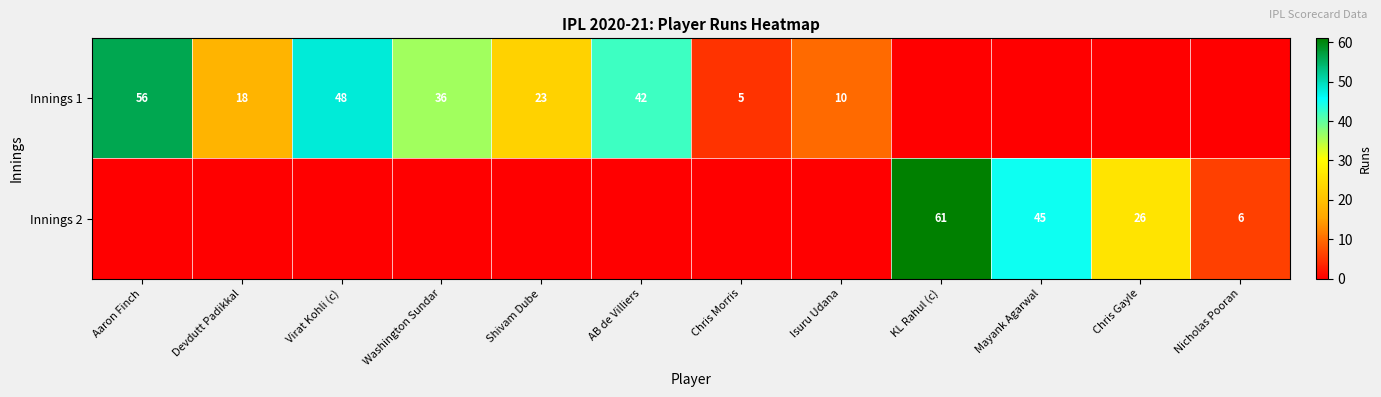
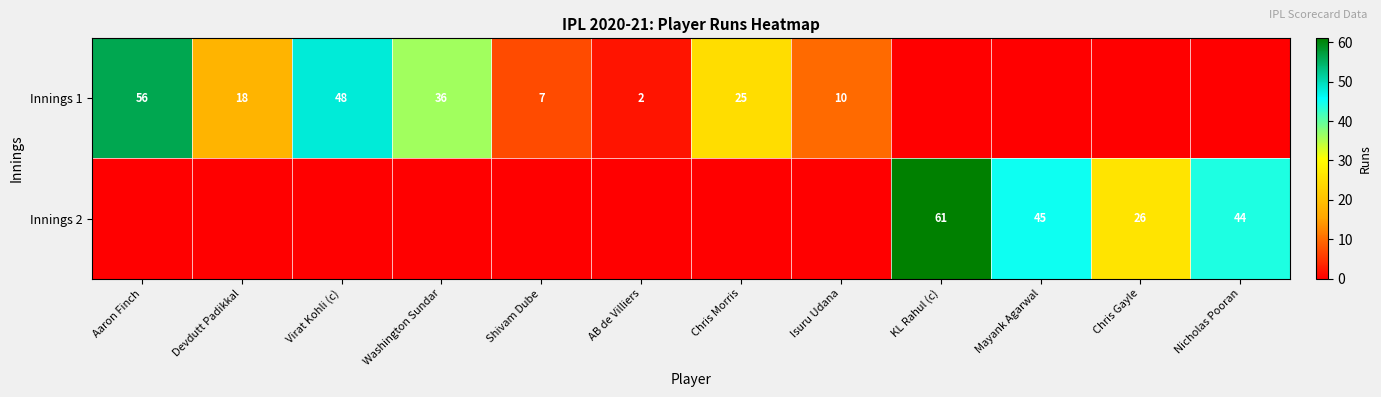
Innings 1, Shivam Dube: 23 -> 7
Innings 1, AB de Villiers: 42 -> 2
Innings 1, Chris Morris: 5 -> 25
Innings 2, Nicholas Pooran: 6 -> 44
